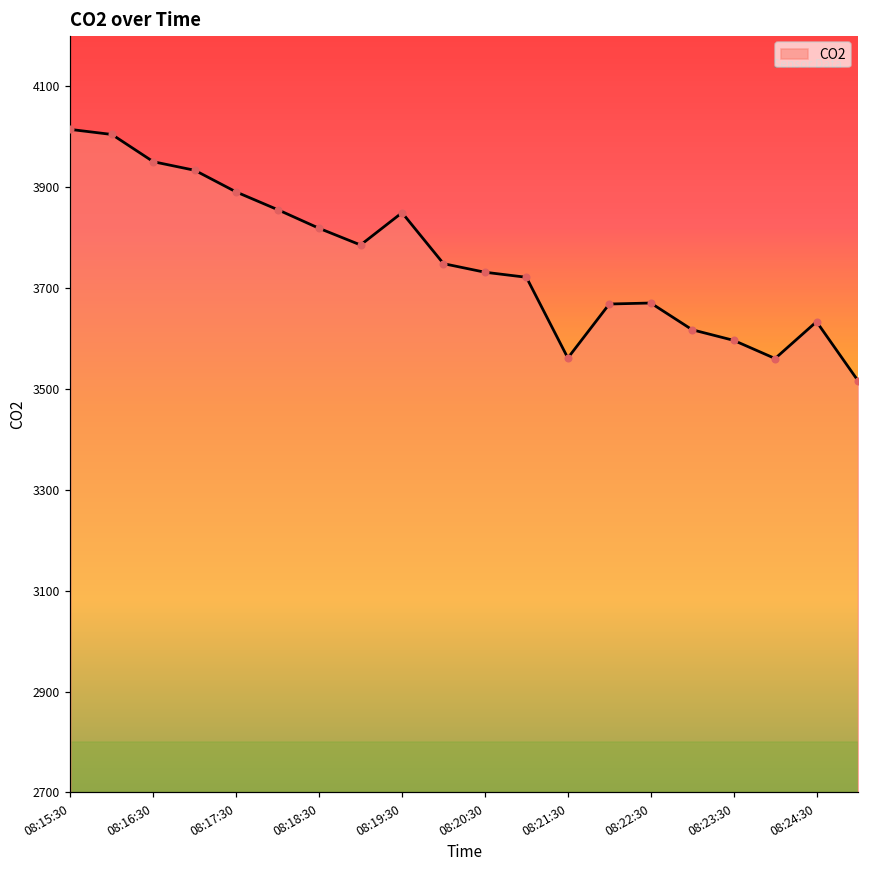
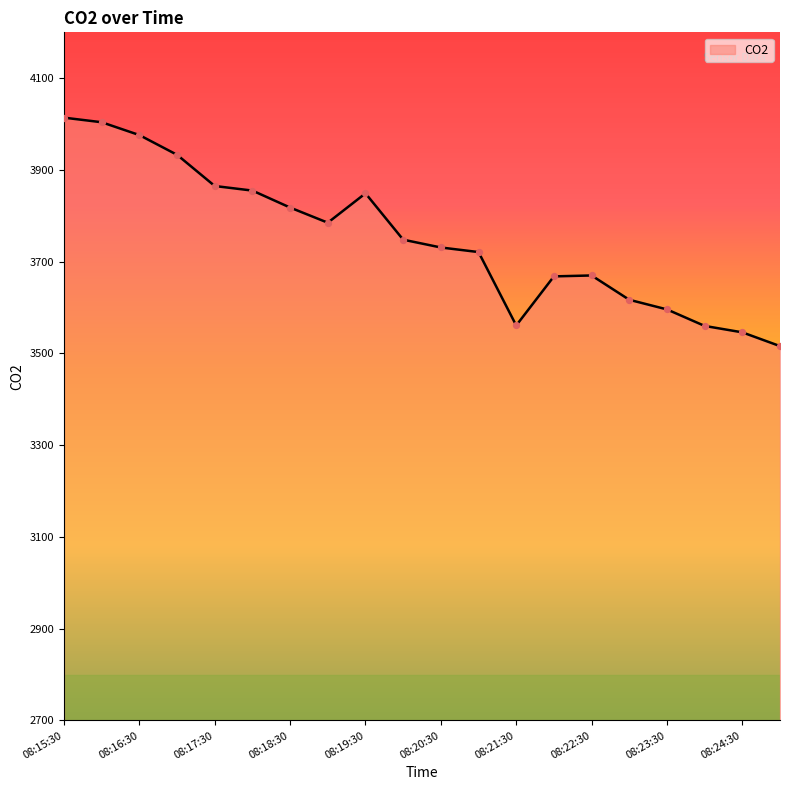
08:16:30: 3950 -> 3980
08:17:30: 3890 -> 3870
08:24:30: 3630 -> 3550
